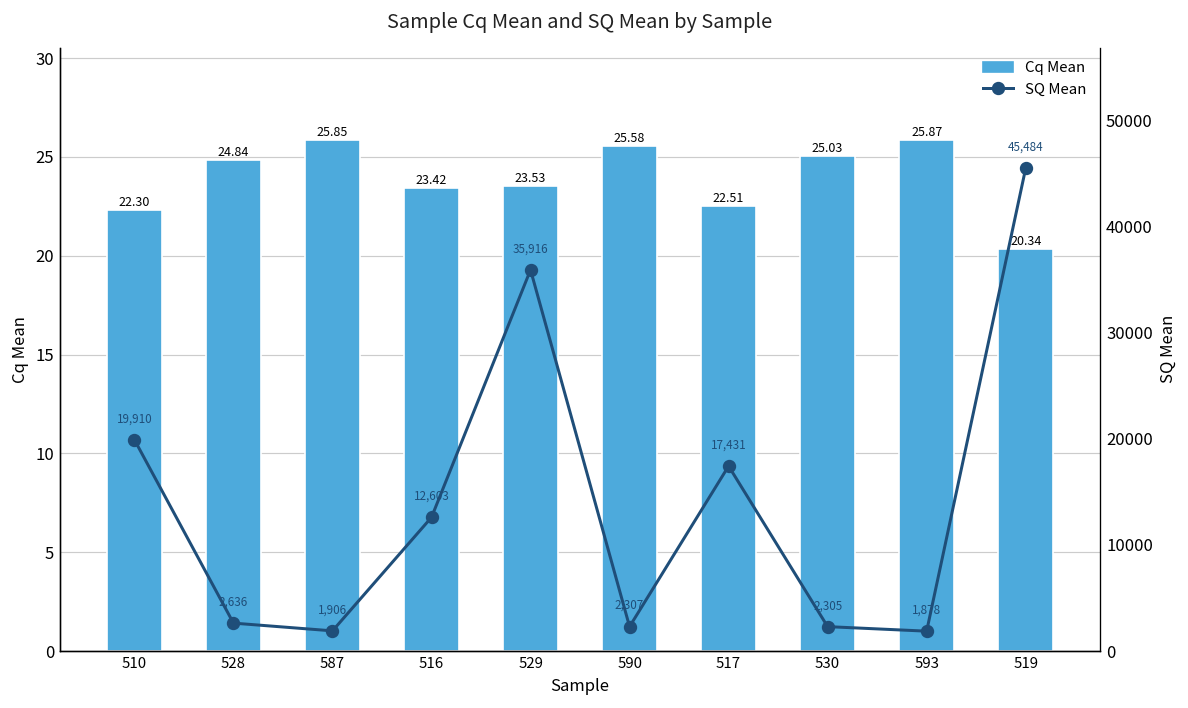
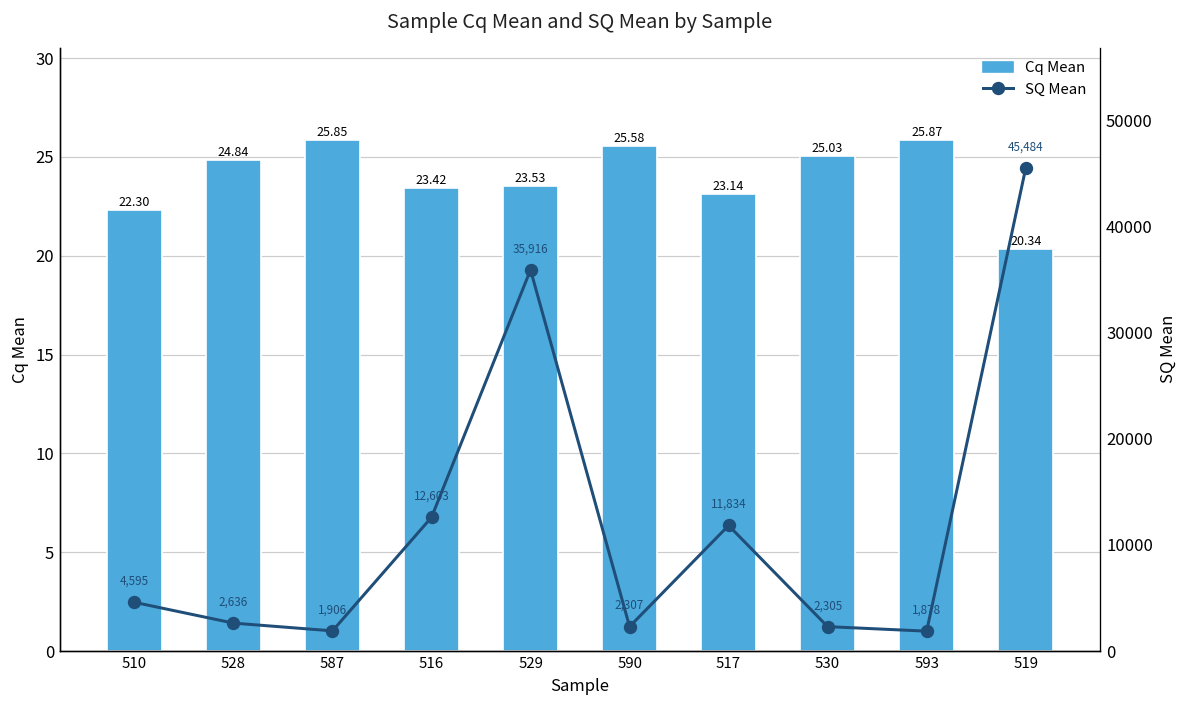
Cq Mean, 517: 22.51 -> 23.14
SQ Mean, 510: 19,910 -> 4,595
SQ Mean, 517: 17,431 -> 11,834
